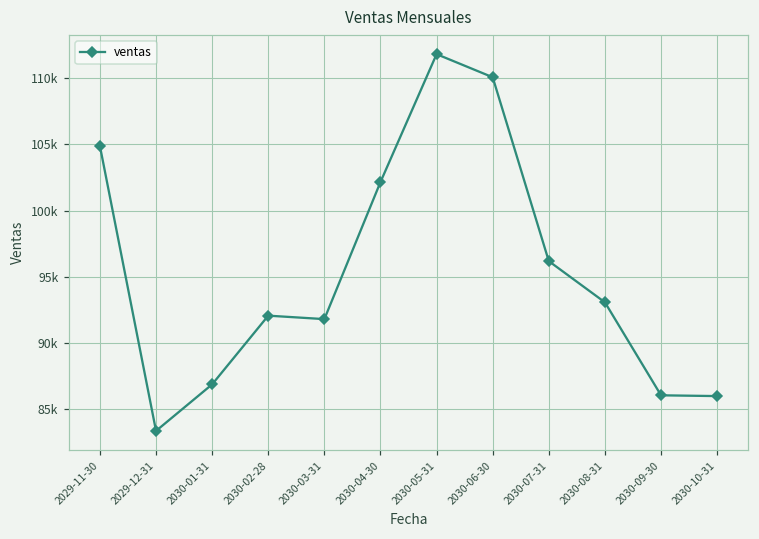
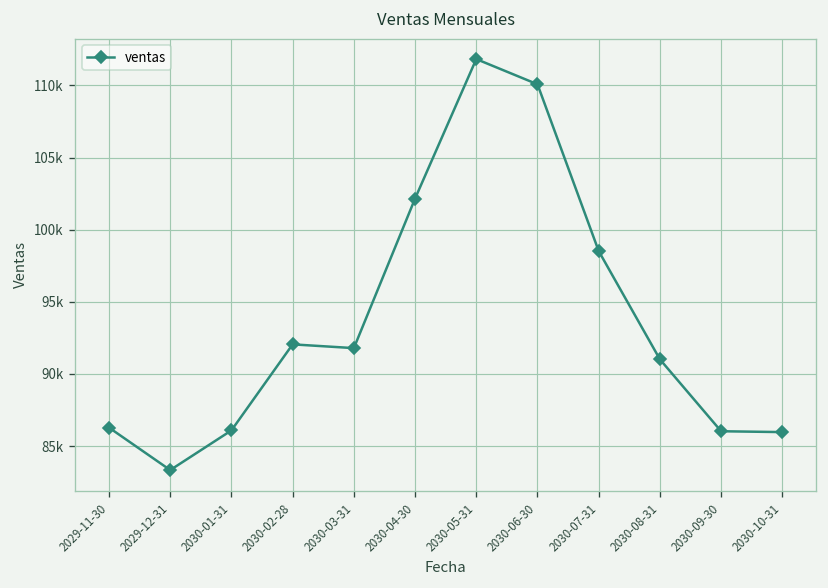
2029-11-30: 104900 -> 86300
2030-01-31: 86900 -> 86100
2030-07-31: 96200 -> 98500
2030-08-31: 93100 -> 91000
